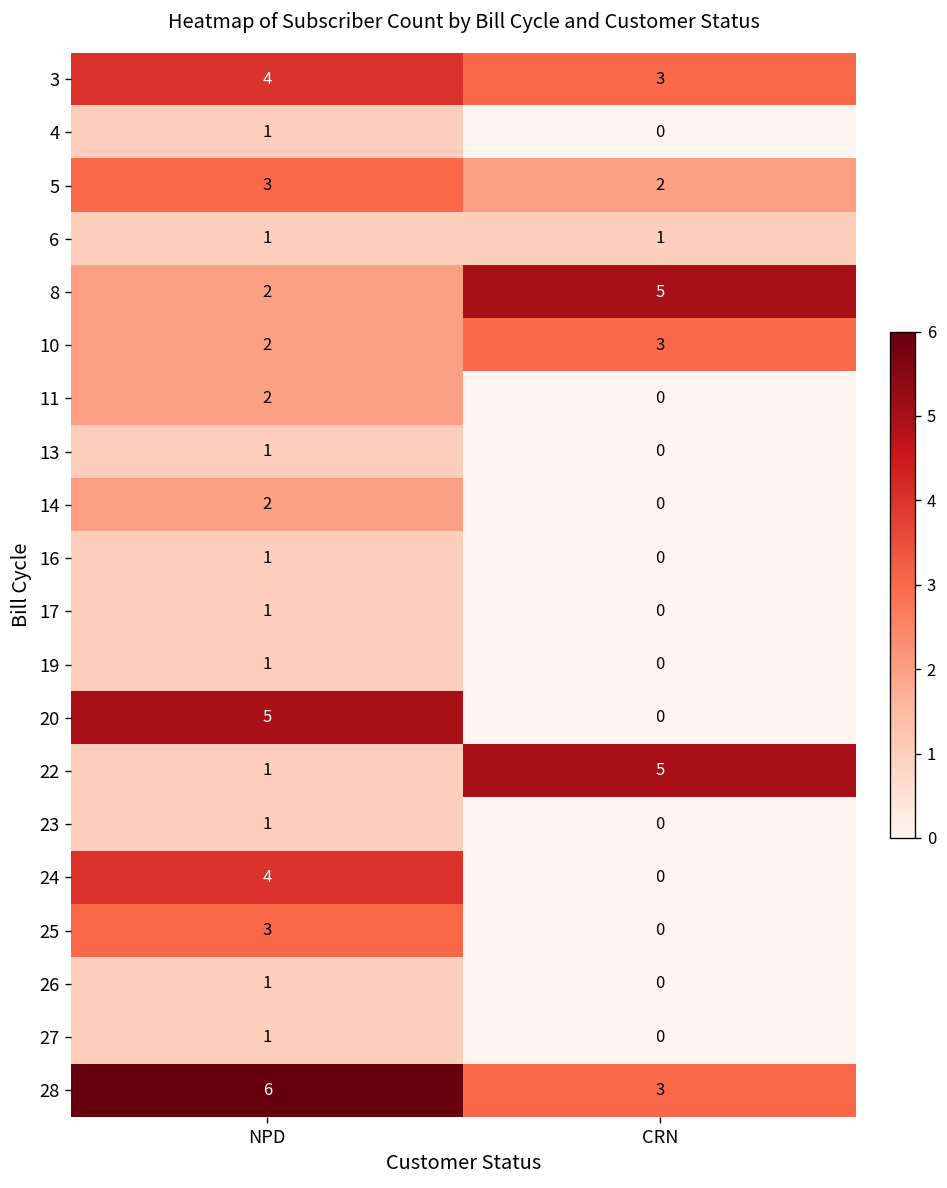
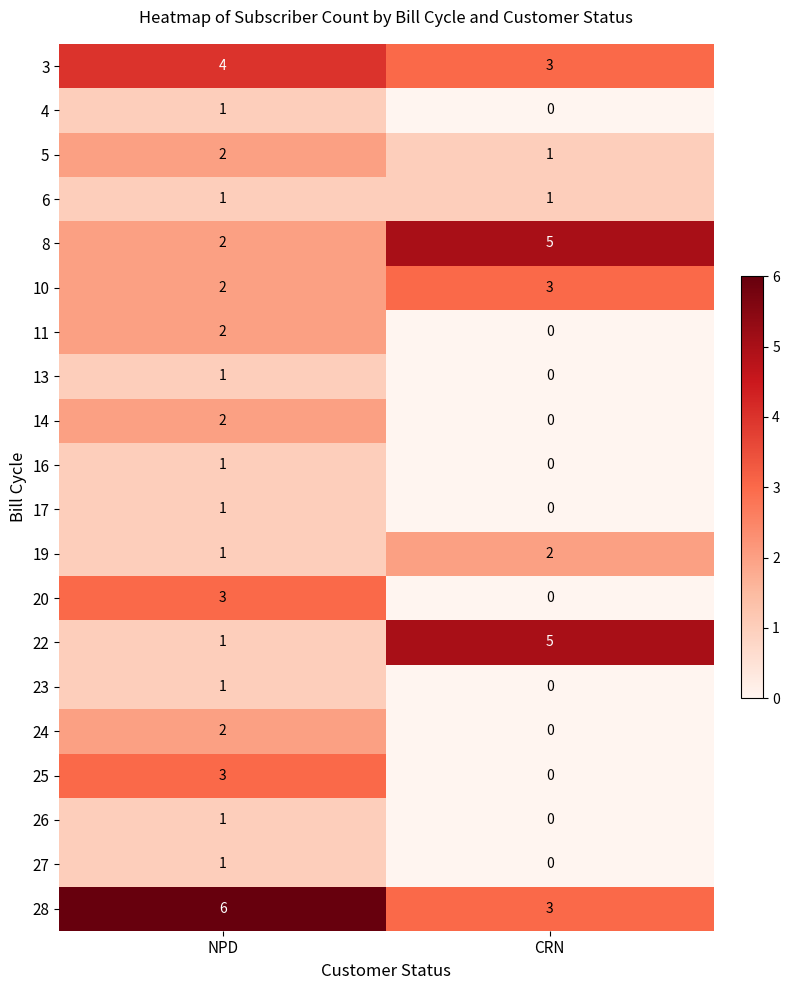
5, NPD: 3 -> 2
5, CRN: 2 -> 1
19, CRN: 0 -> 2
20, NPD: 5 -> 3
24, NPD: 4 -> 2
